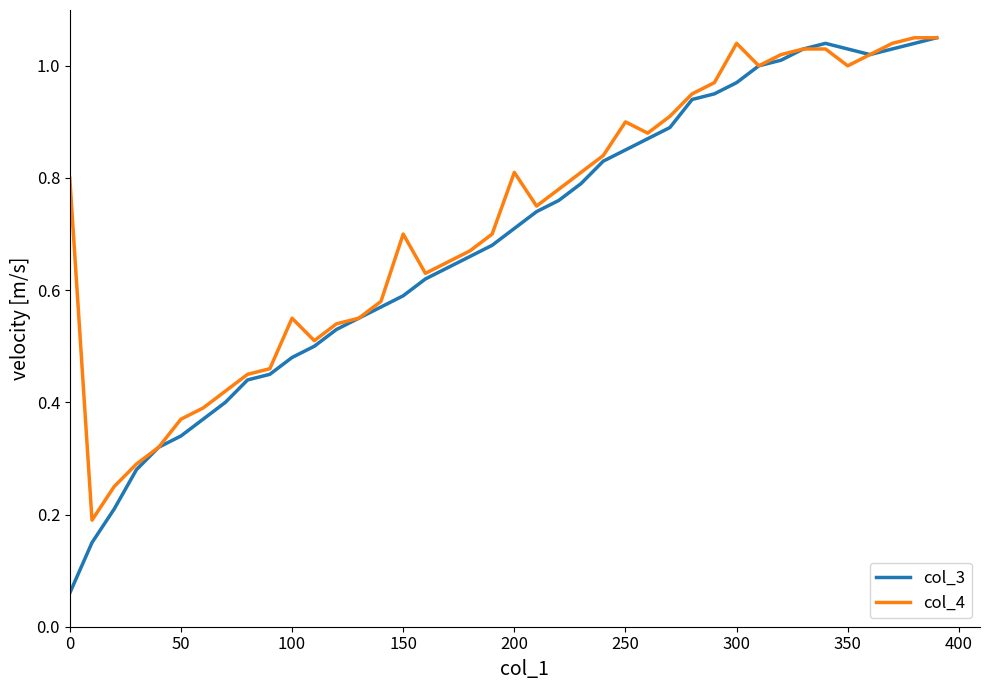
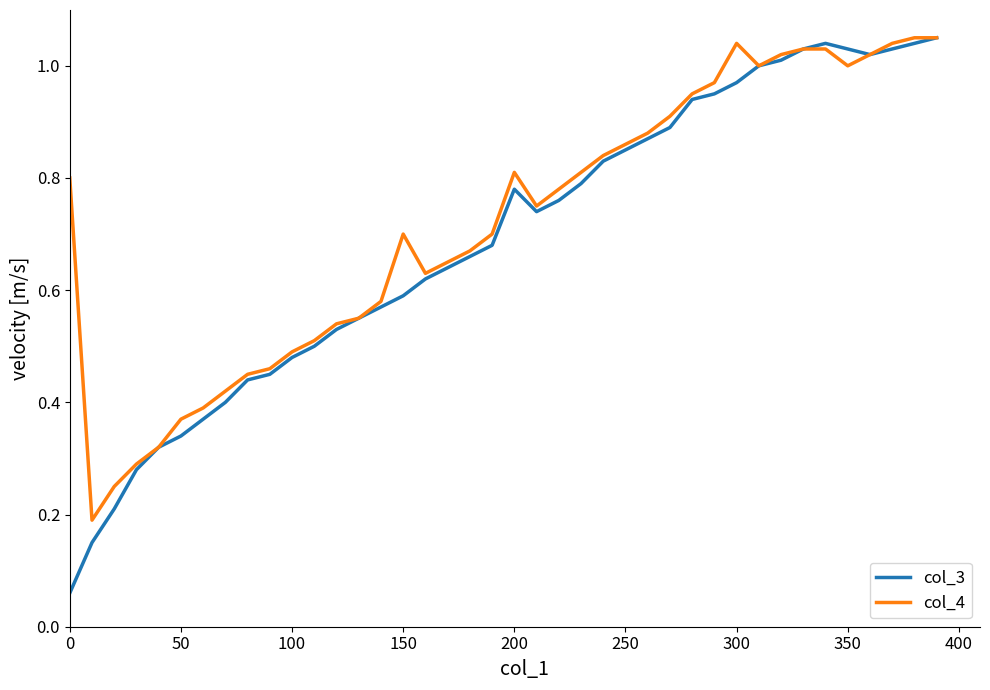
col_4, 100: 0.55 -> 0.49
col_3, 200: 0.71 -> 0.78
col_4, 250: 0.90 -> 0.86
